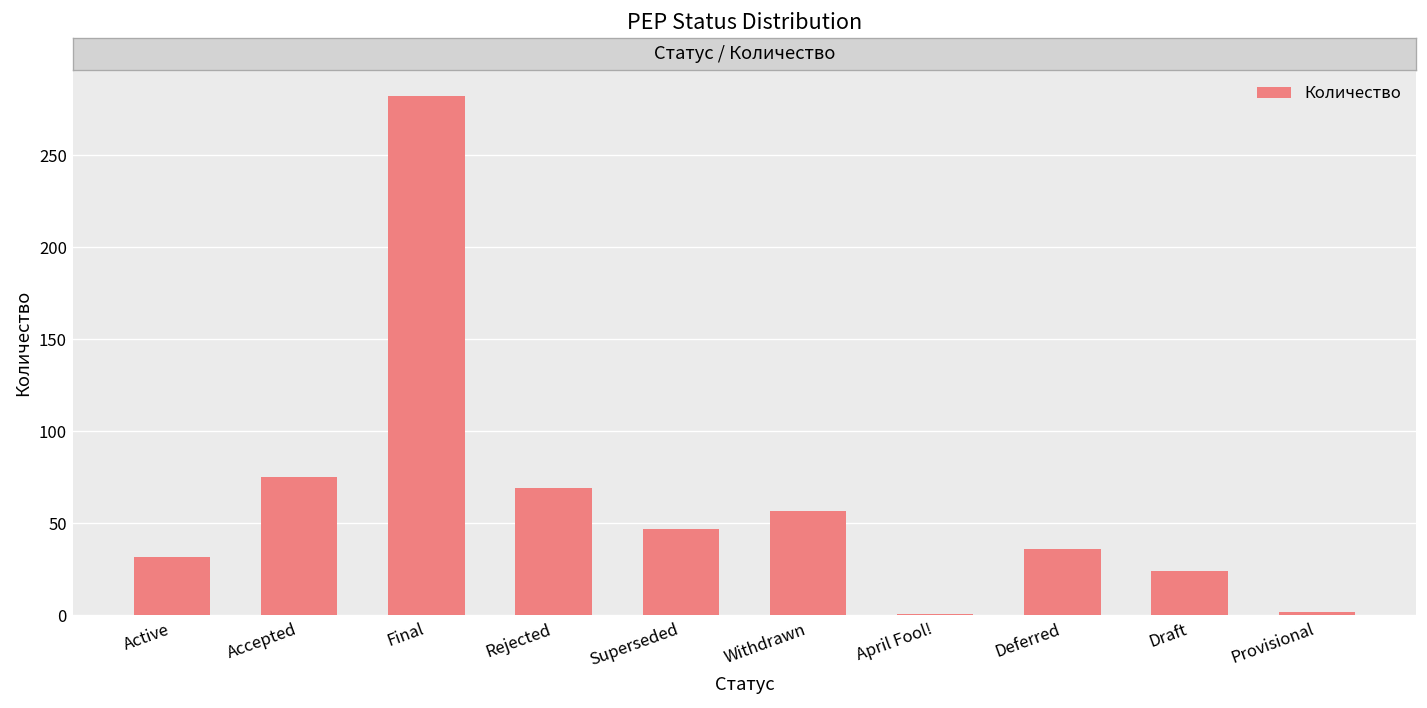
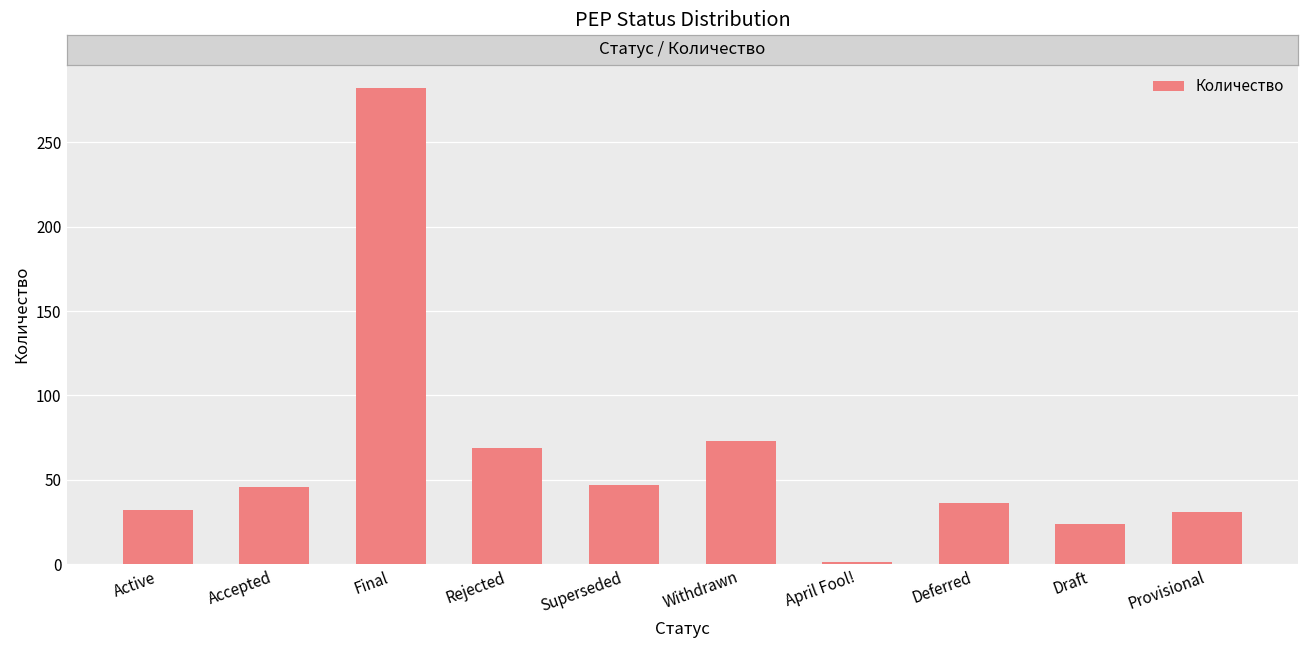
Accepted: 75 -> 46
Withdrawn: 57 -> 73
Provisional: 2 -> 31
